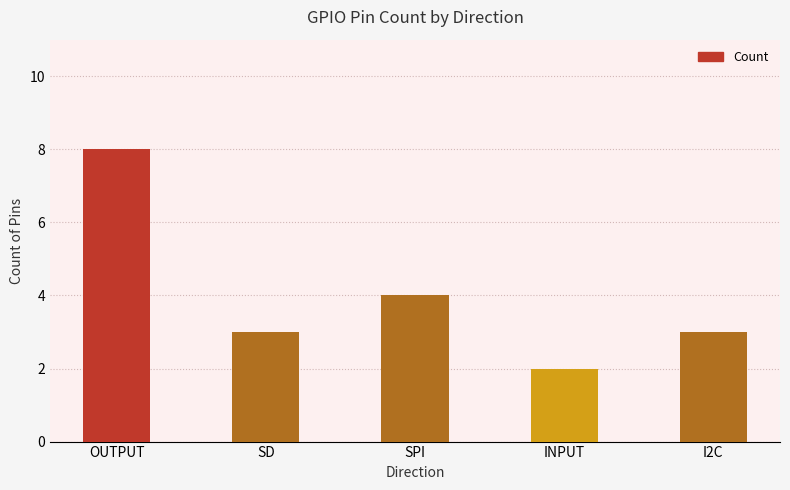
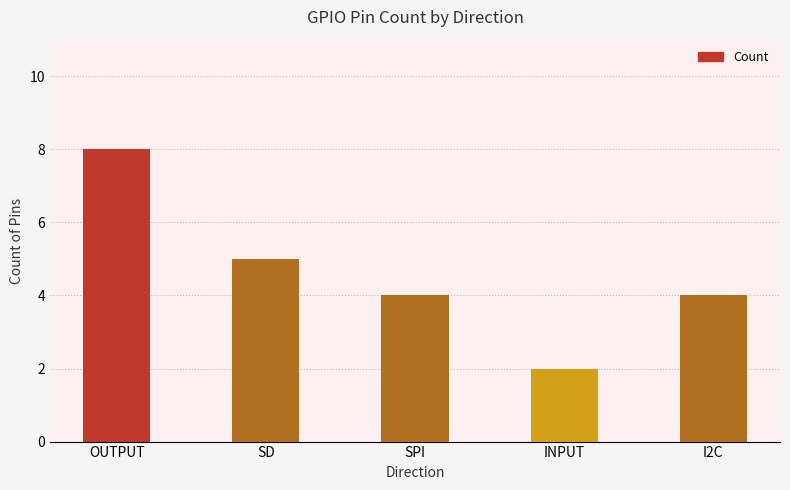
SD: 3 -> 5
I2C: 3 -> 4
